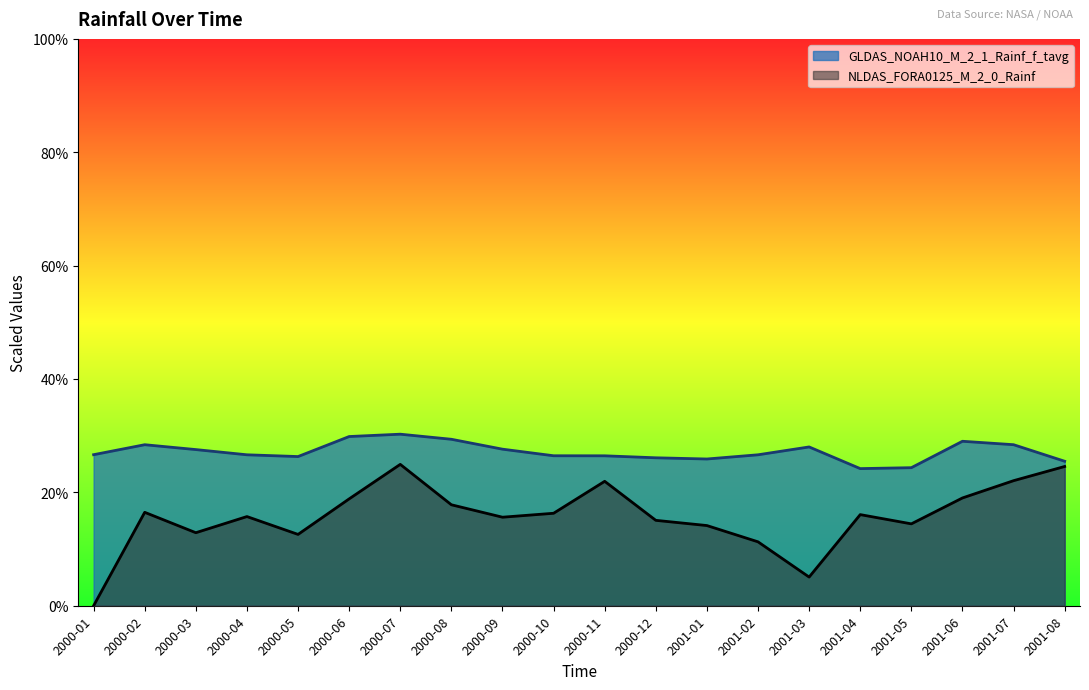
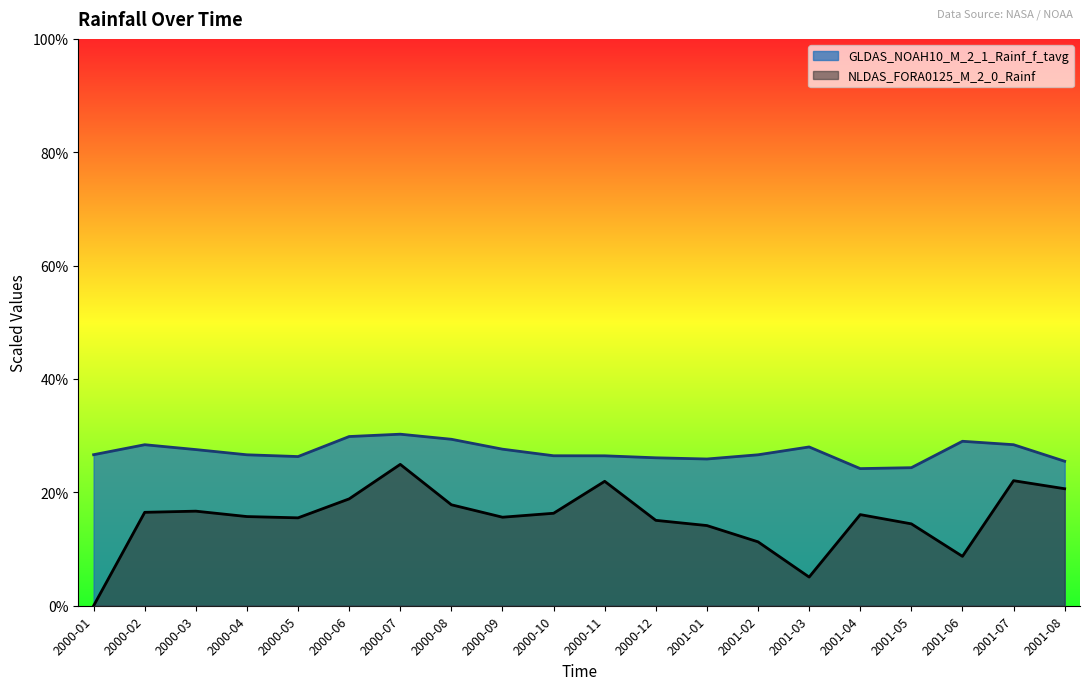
NLDAS_FORA0125_M_2_0_Rainf, 2000-03: 13% -> 17%
NLDAS_FORA0125_M_2_0_Rainf, 2000-05: 13% -> 16%
NLDAS_FORA0125_M_2_0_Rainf, 2001-06: 19% -> 9%
NLDAS_FORA0125_M_2_0_Rainf, 2001-08: 25% -> 21%
